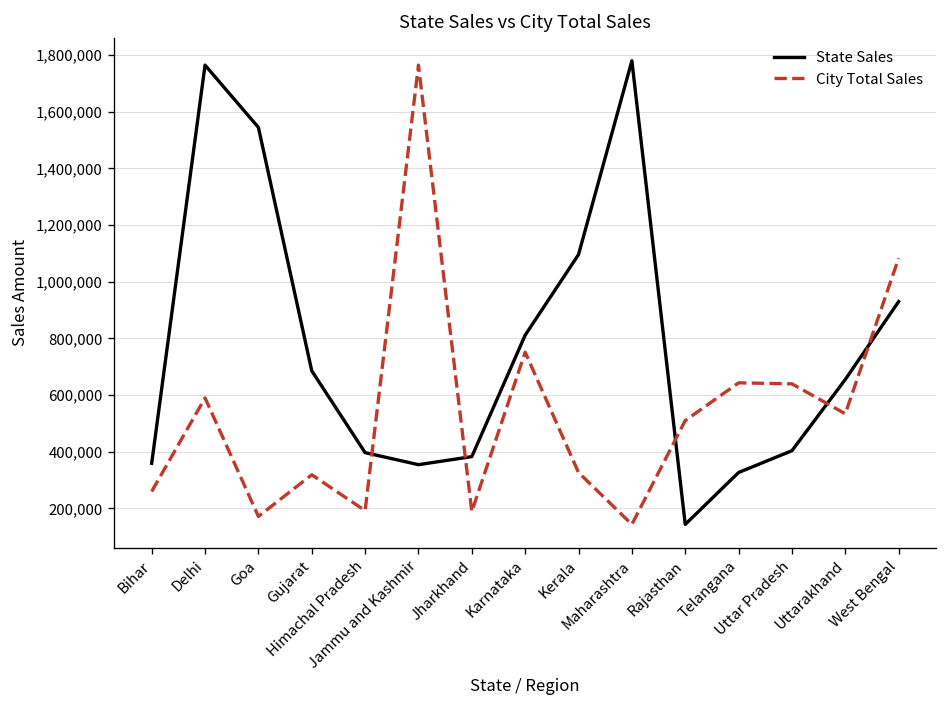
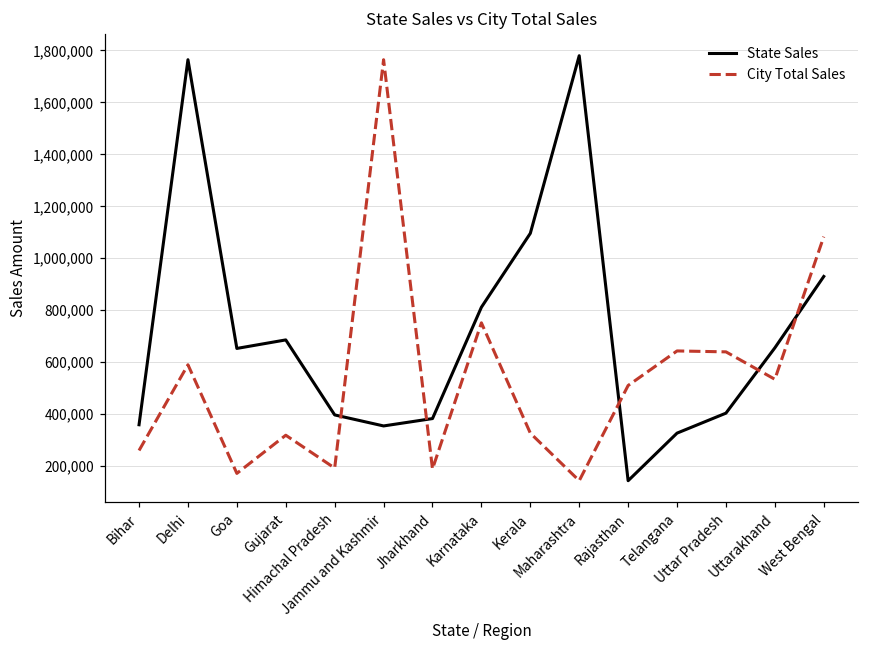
State Sales, Goa: 1,540,000 -> 650,000
